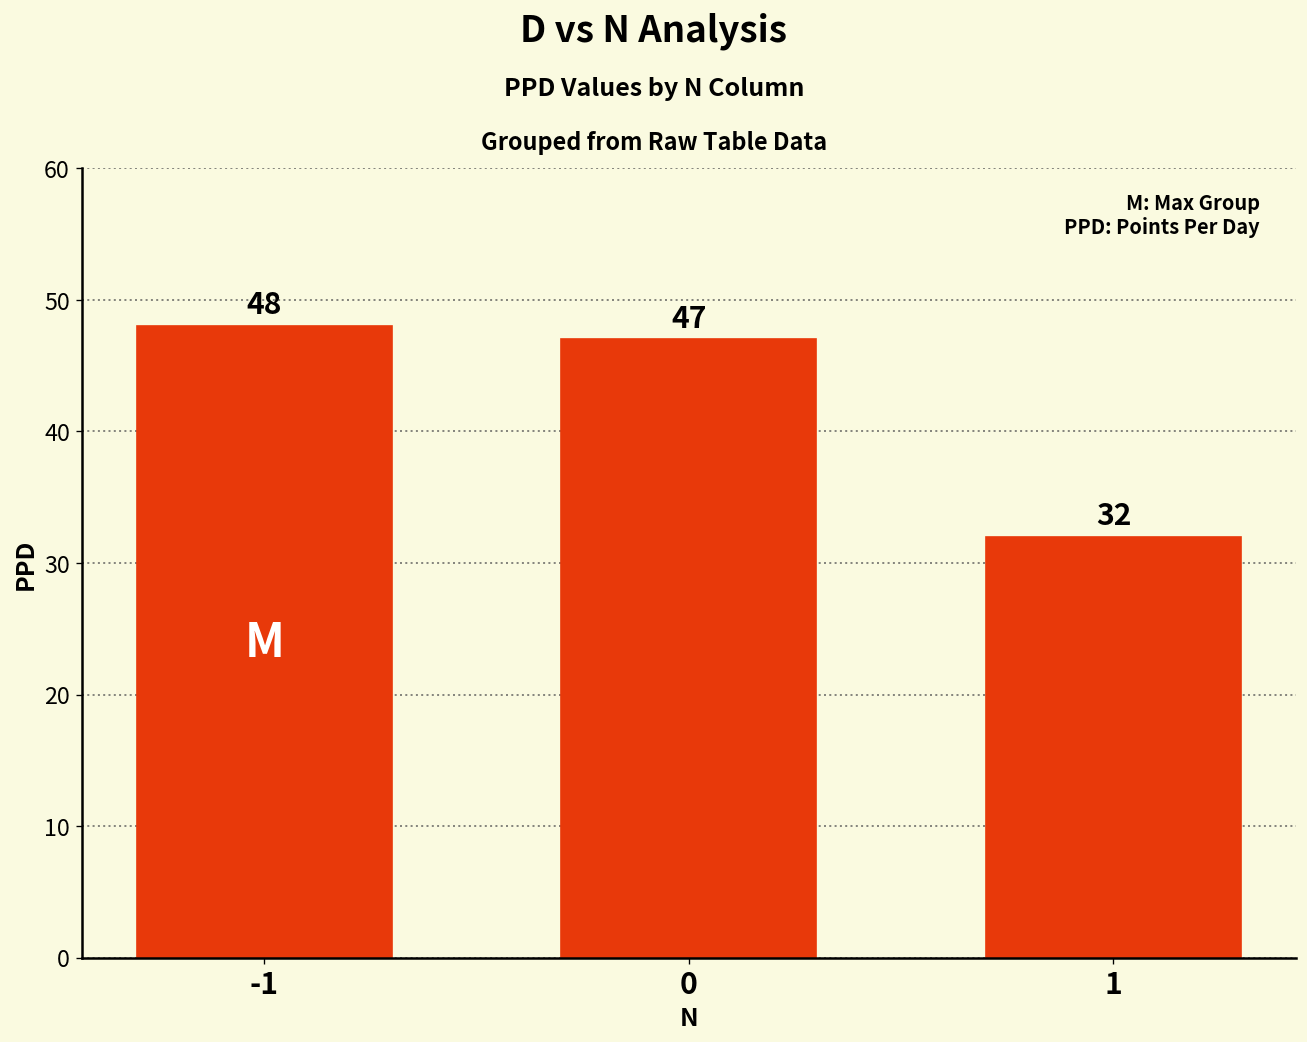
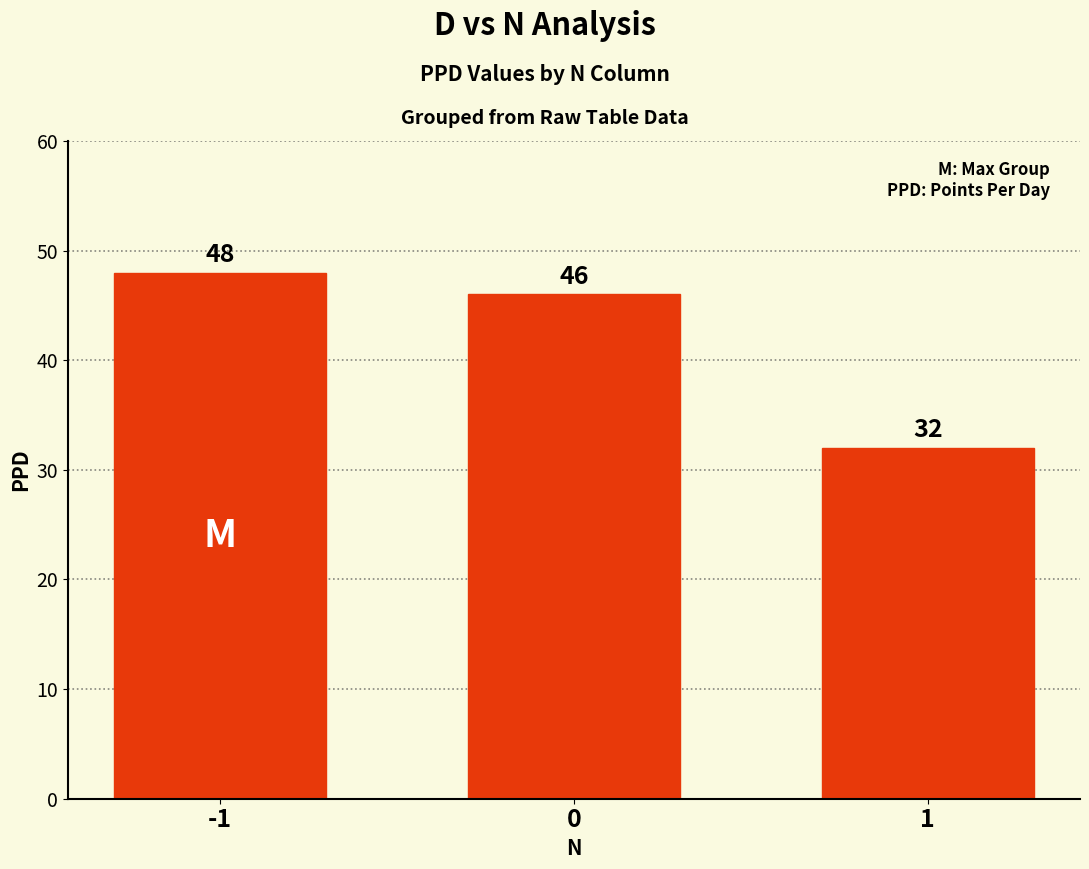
0: 47 -> 46
